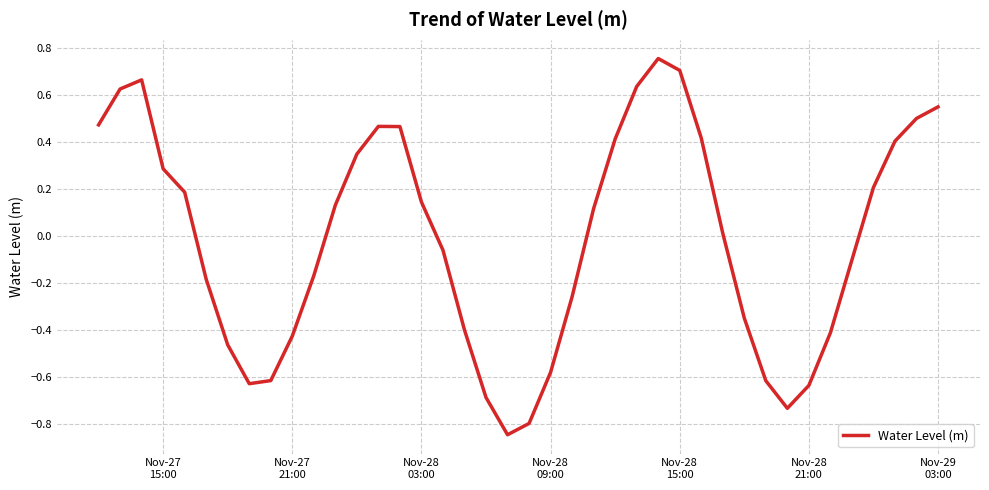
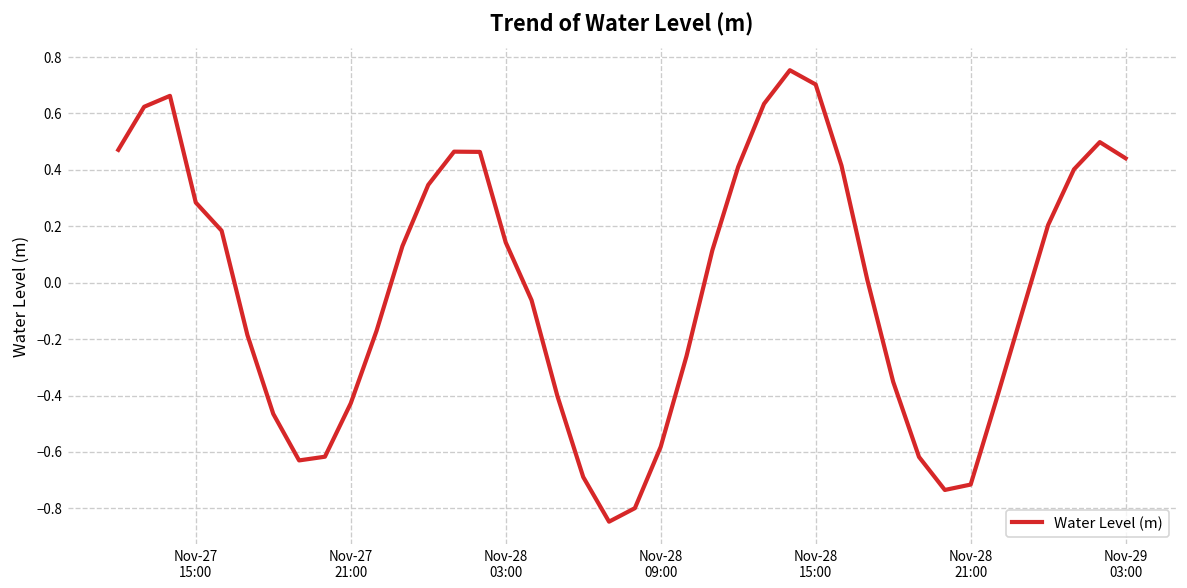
Nov-28 21:00: -0.64 -> -0.72
Nov-29 03:00: 0.55 -> 0.44
